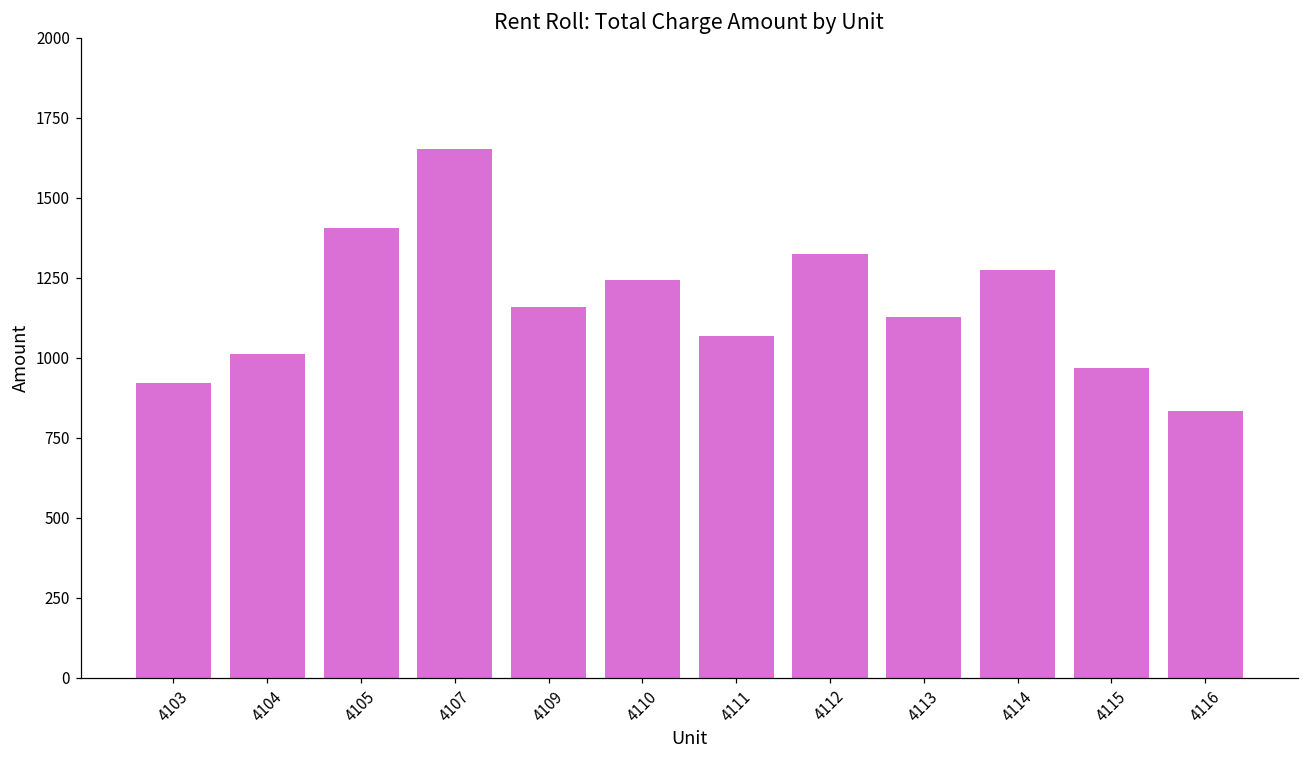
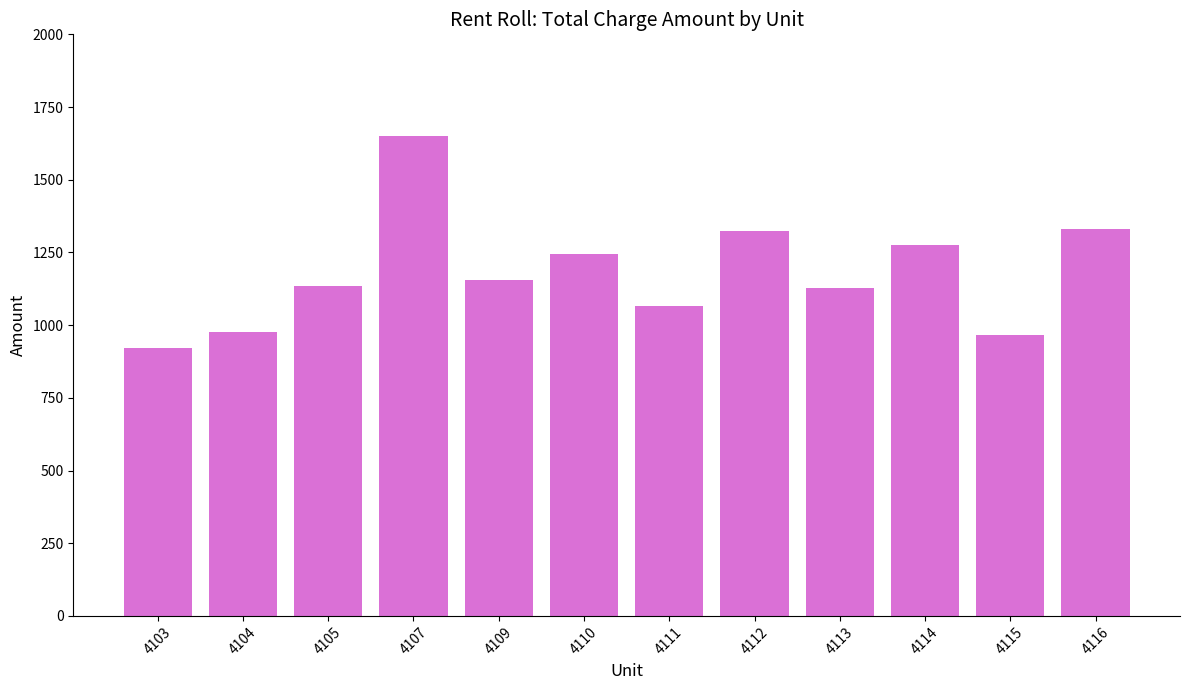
4104: 1010 -> 970
4105: 1410 -> 1130
4116: 830 -> 1330
